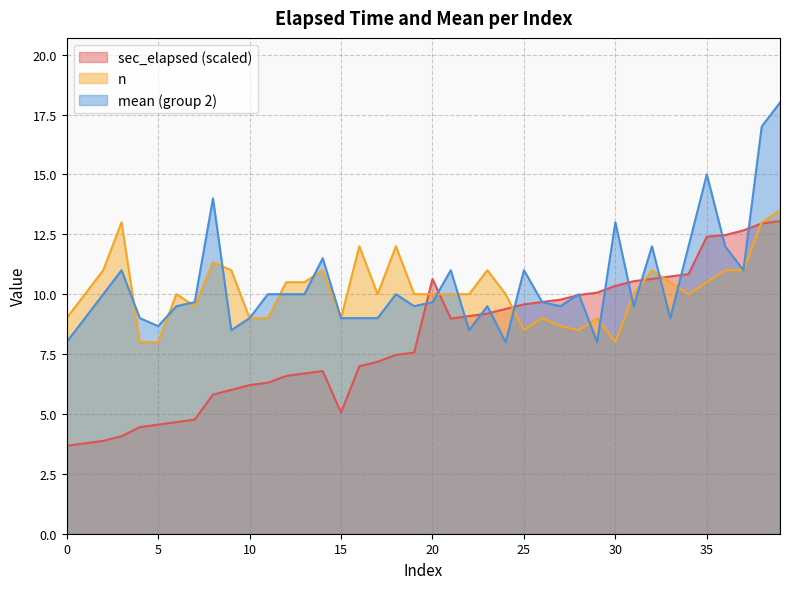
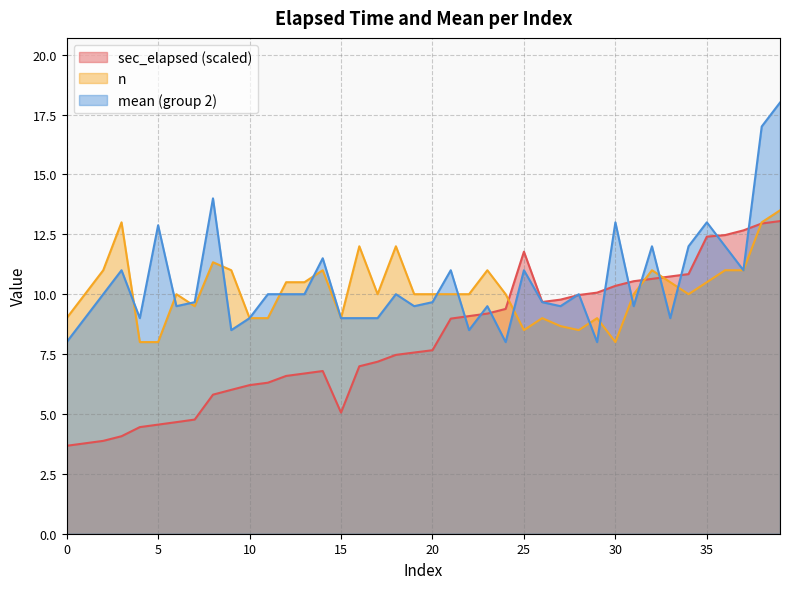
mean (group 2), 5: 8.7 -> 12.9
sec_elapsed (scaled), 20: 10.6 -> 7.7
sec_elapsed (scaled), 25: 9.6 -> 11.8
mean (group 2), 35: 15 -> 13
